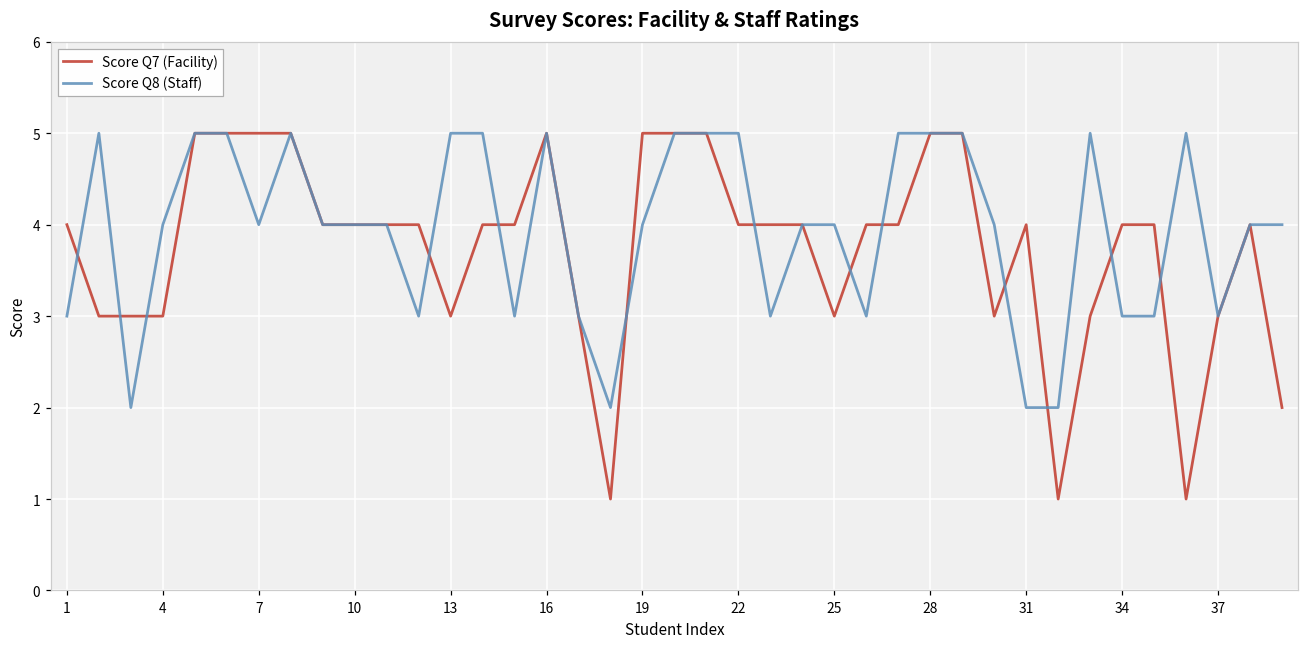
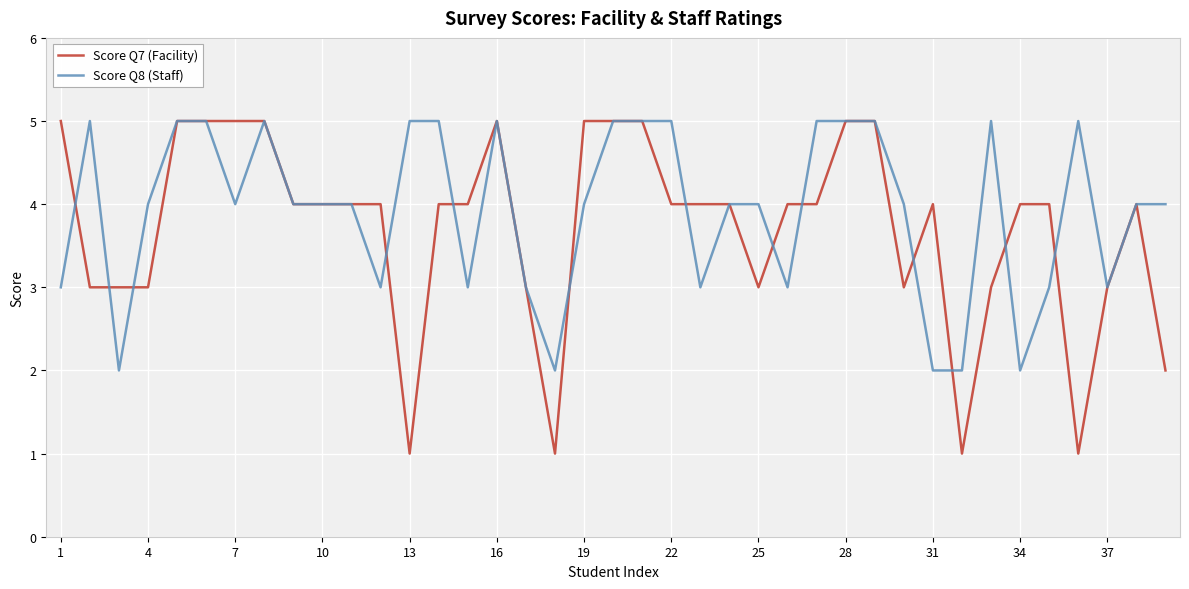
Score Q7 (Facility), 1: 4 -> 5
Score Q7 (Facility), 13: 3 -> 1
Score Q8 (Staff), 34: 3 -> 2
